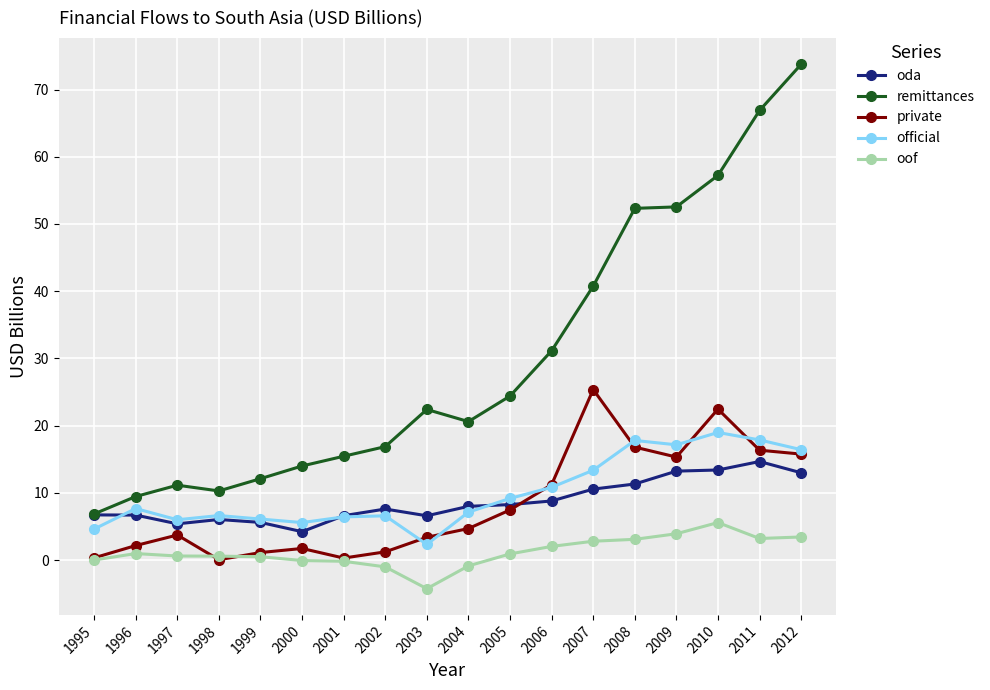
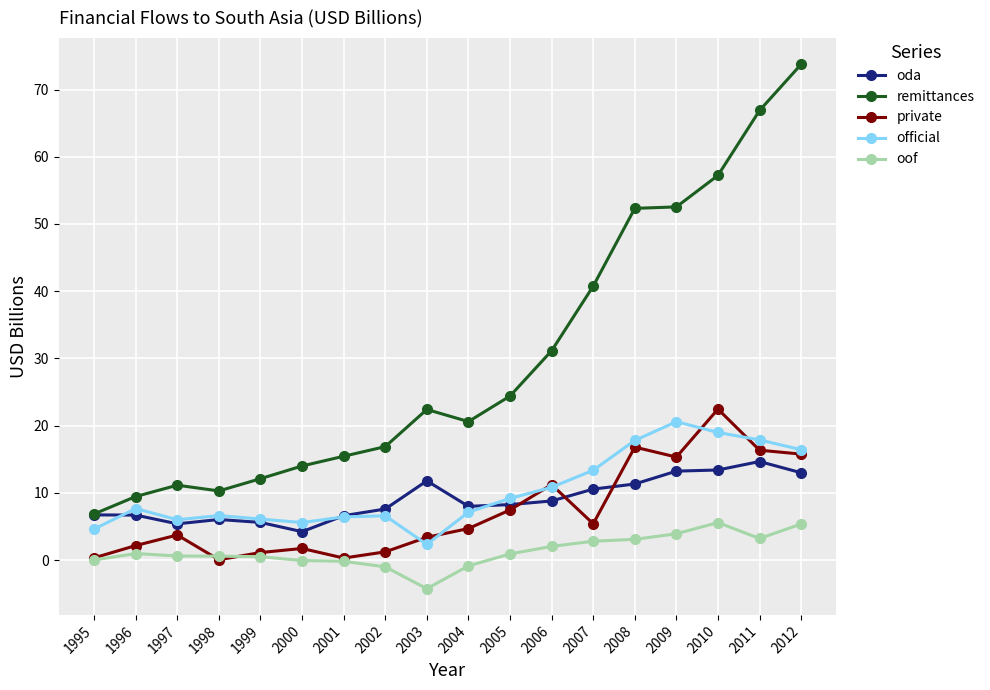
oda, 2003: 7 -> 12
private, 2007: 25 -> 5
official, 2009: 17 -> 21
oof, 2012: 3 -> 5
